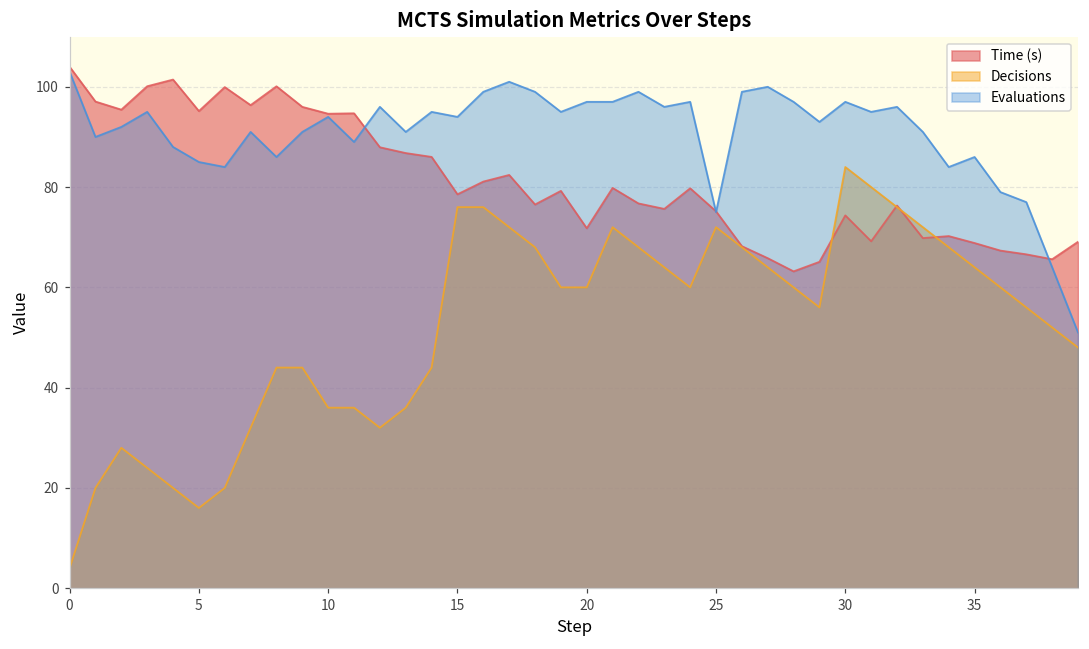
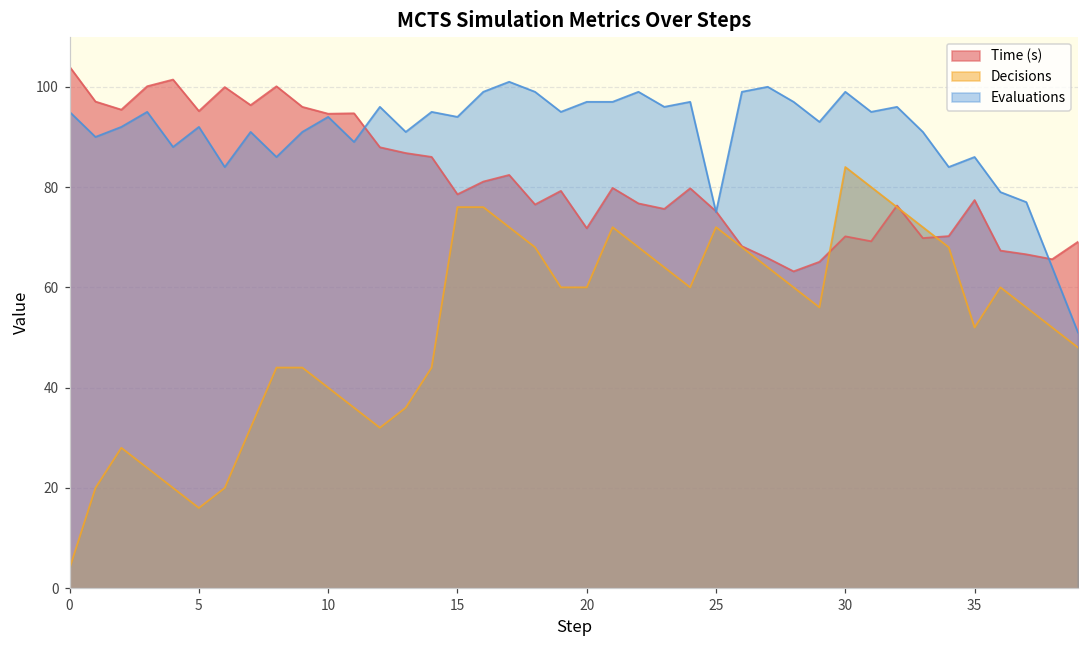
Evaluations, 0: 103 -> 95
Evaluations, 5: 85 -> 92
Decisions, 10: 36 -> 40
Time (s), 30: 74 -> 70
Evaluations, 30: 97 -> 99
Time (s), 35: 69 -> 77
Decisions, 35: 64 -> 52
